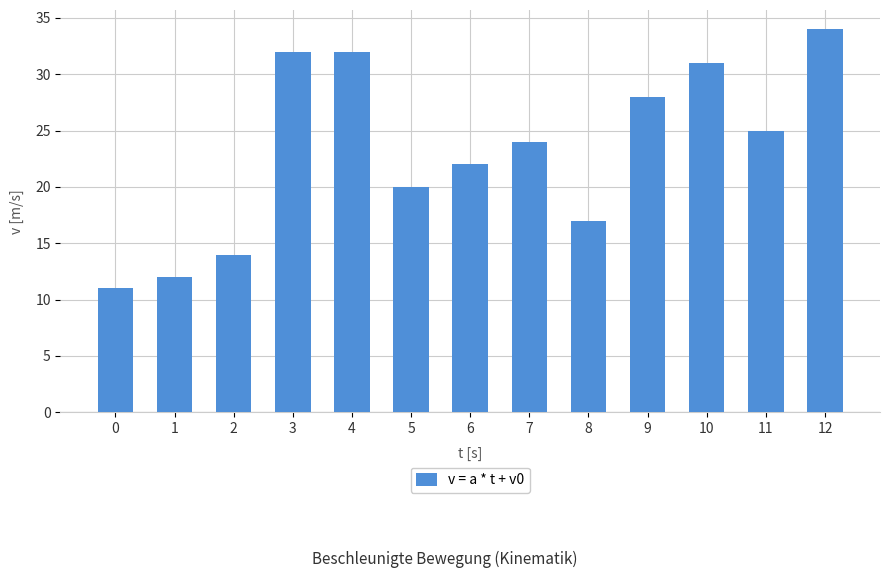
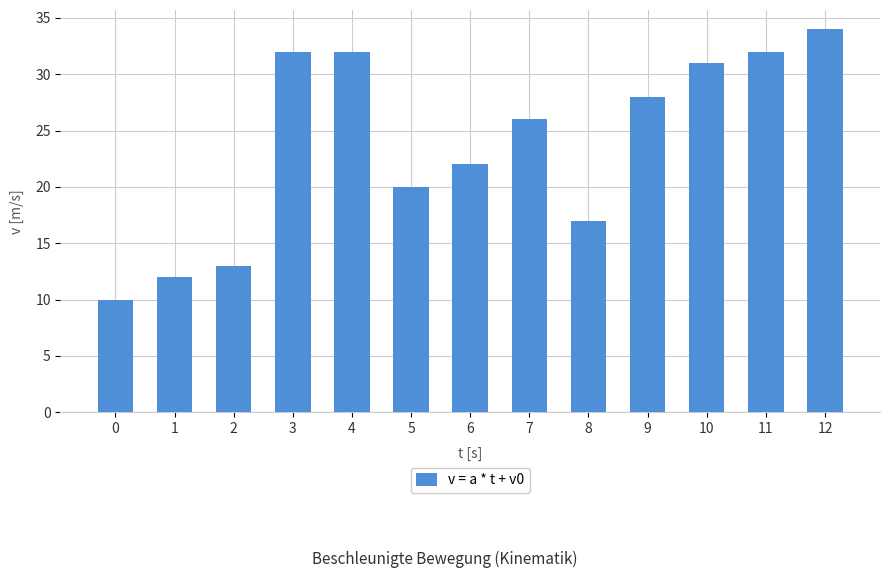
0: 11 -> 10
2: 14 -> 13
7: 24 -> 26
11: 25 -> 32
